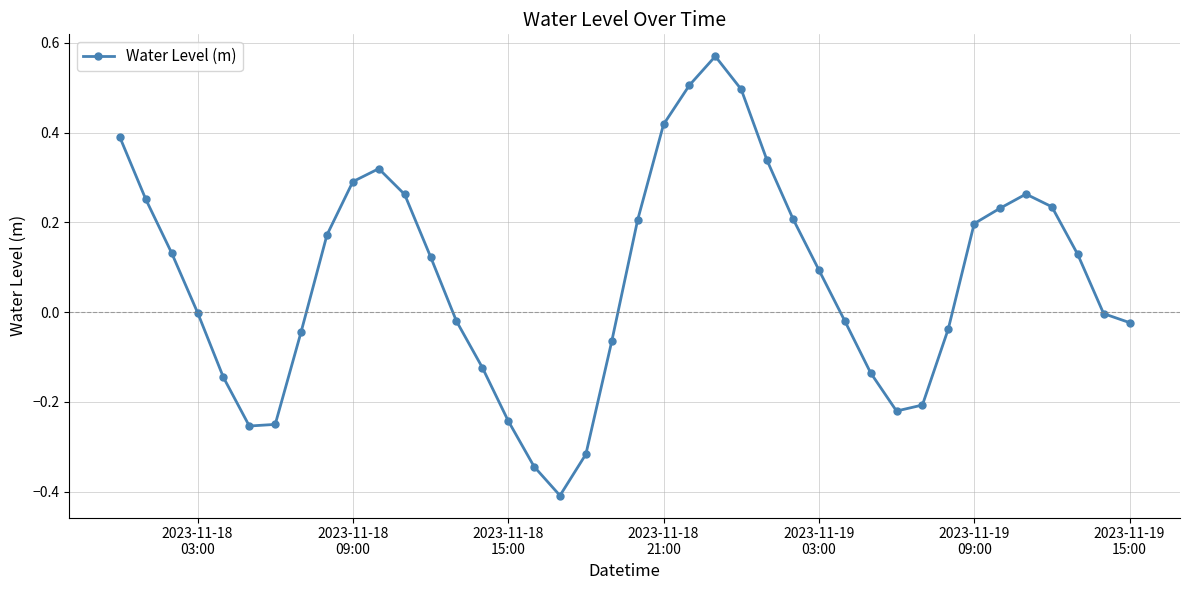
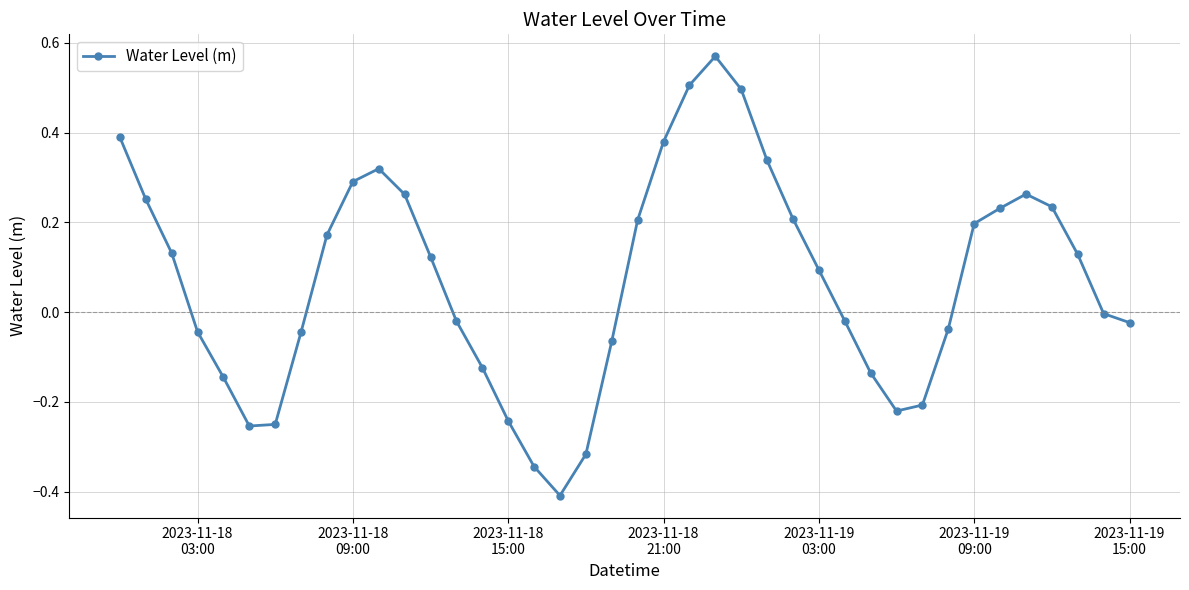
2023-11-18 03:00: 0.00 -> -0.04
2023-11-18 21:00: 0.42 -> 0.38
